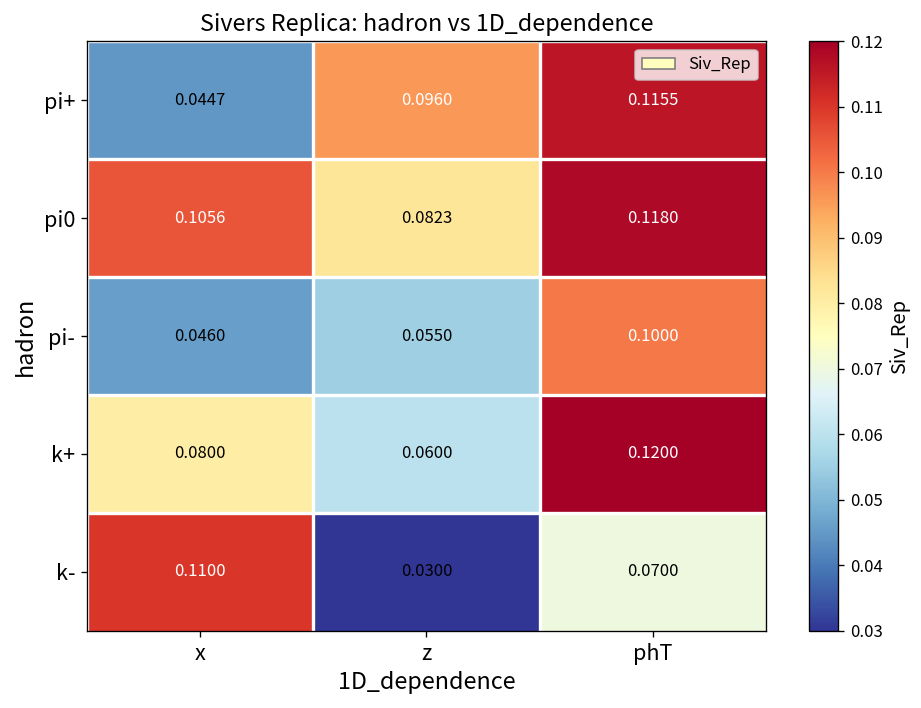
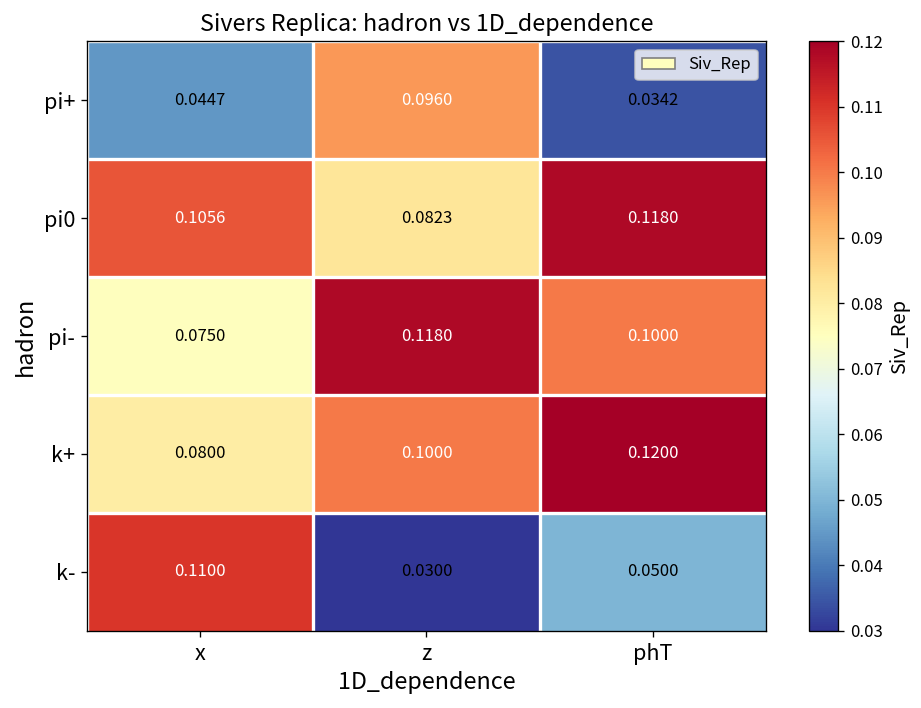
pi+, phT: 0.1155 -> 0.0342
pi-, x: 0.0460 -> 0.0750
pi-, z: 0.0550 -> 0.1180
k+, z: 0.0600 -> 0.1000
k-, phT: 0.0700 -> 0.0500
